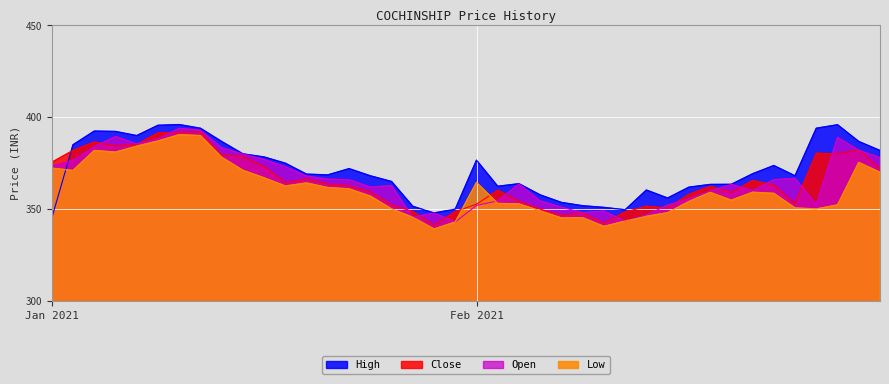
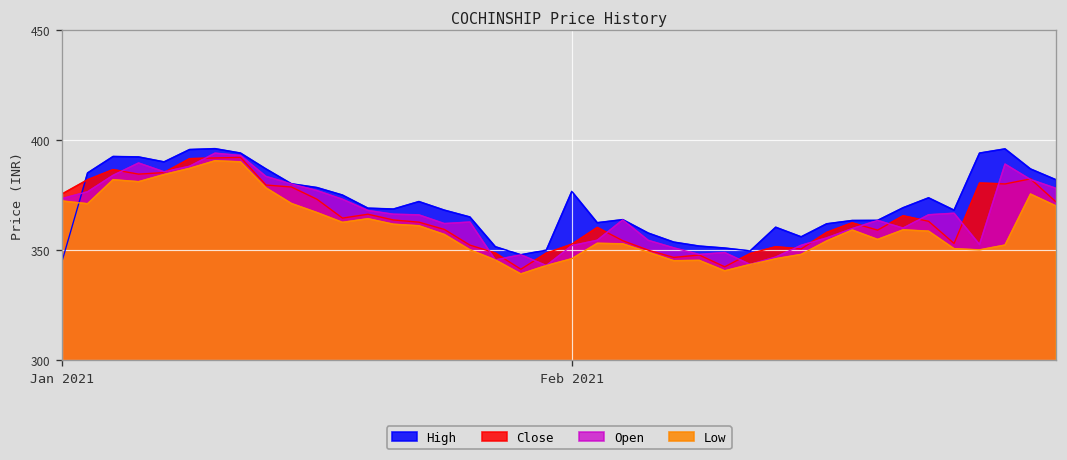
Low, Feb 2021: 365 -> 346
